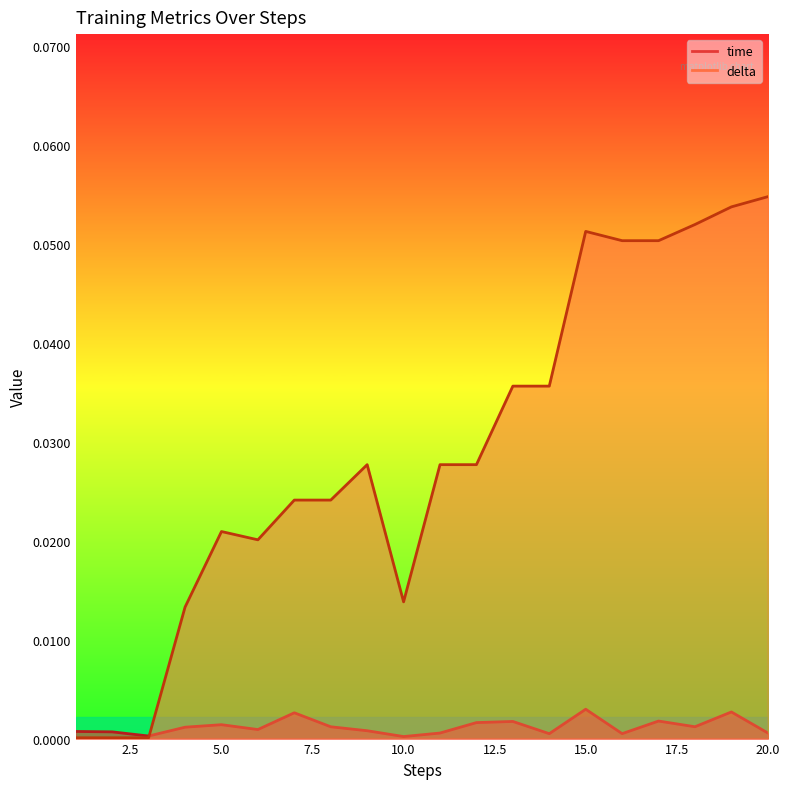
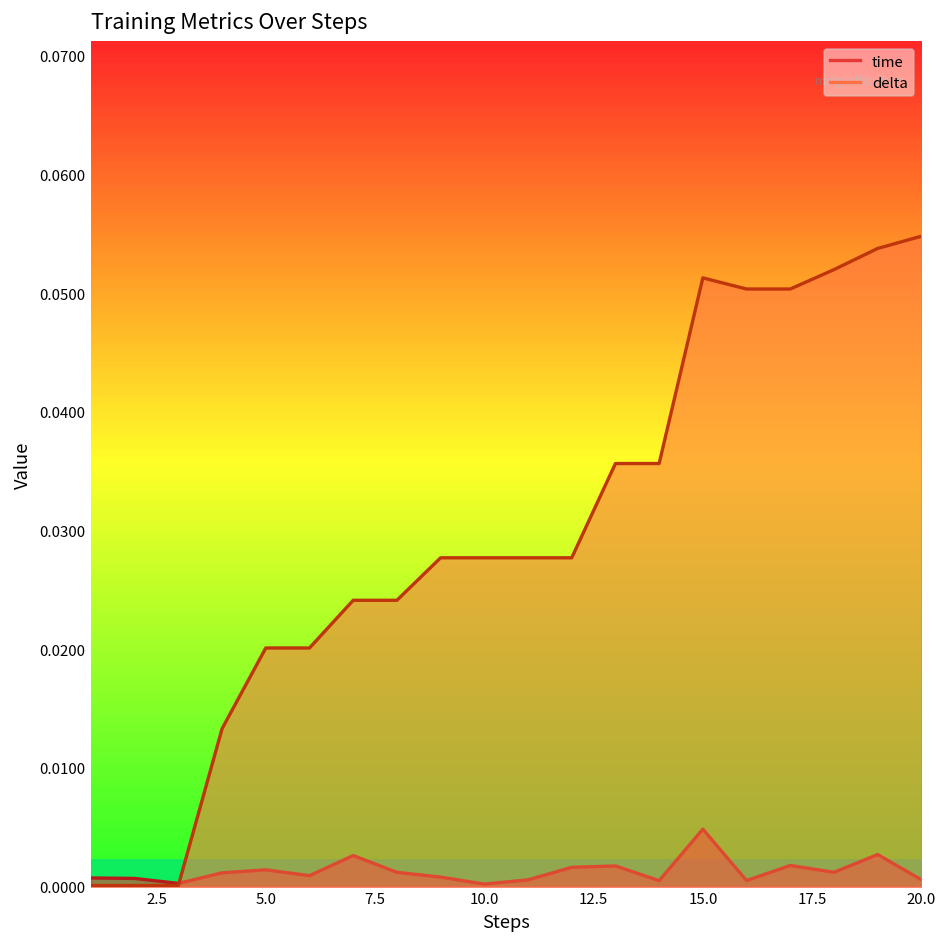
delta, 5.0: 0.021 -> 0.020
delta, 10.0: 0.014 -> 0.028
time, 15.0: 0.003 -> 0.005
